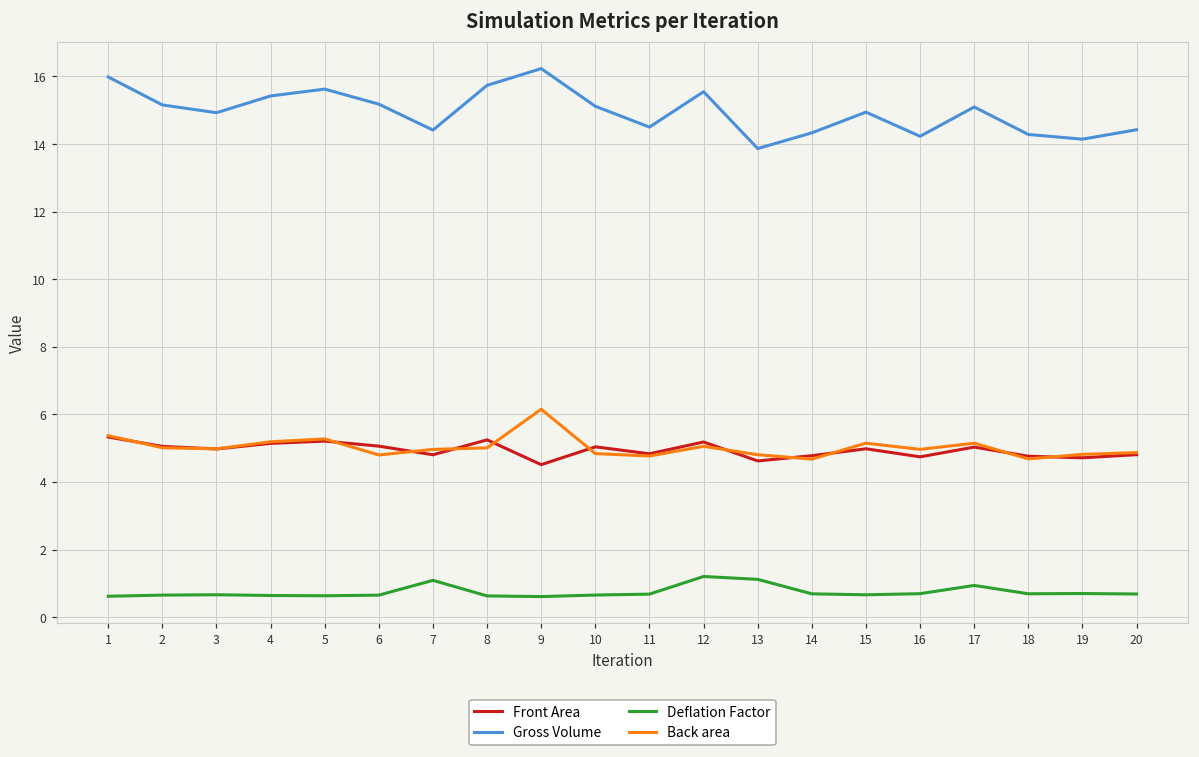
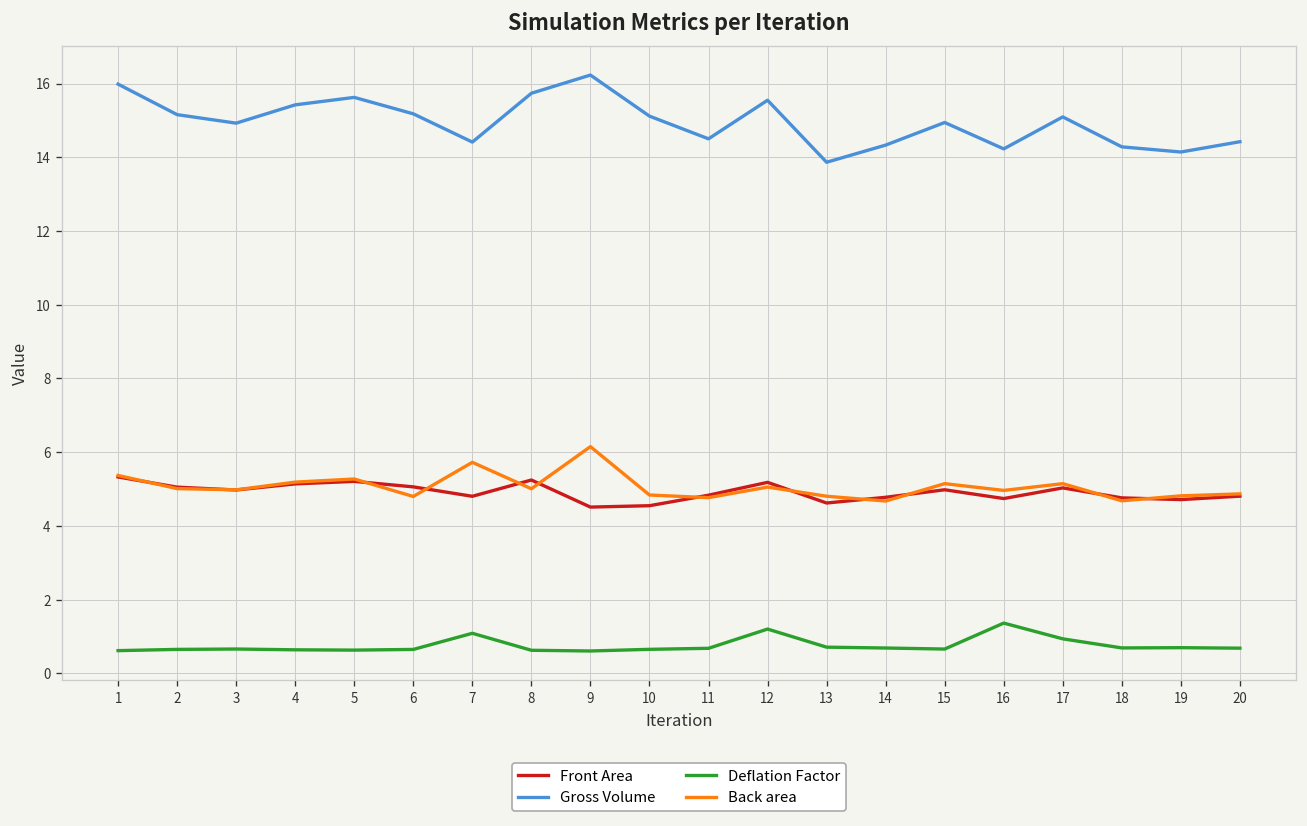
Back area, 7: 5.0 -> 5.7
Front Area, 10: 5.0 -> 4.5
Deflation Factor, 13: 1.1 -> 0.7
Deflation Factor, 16: 0.7 -> 1.4
